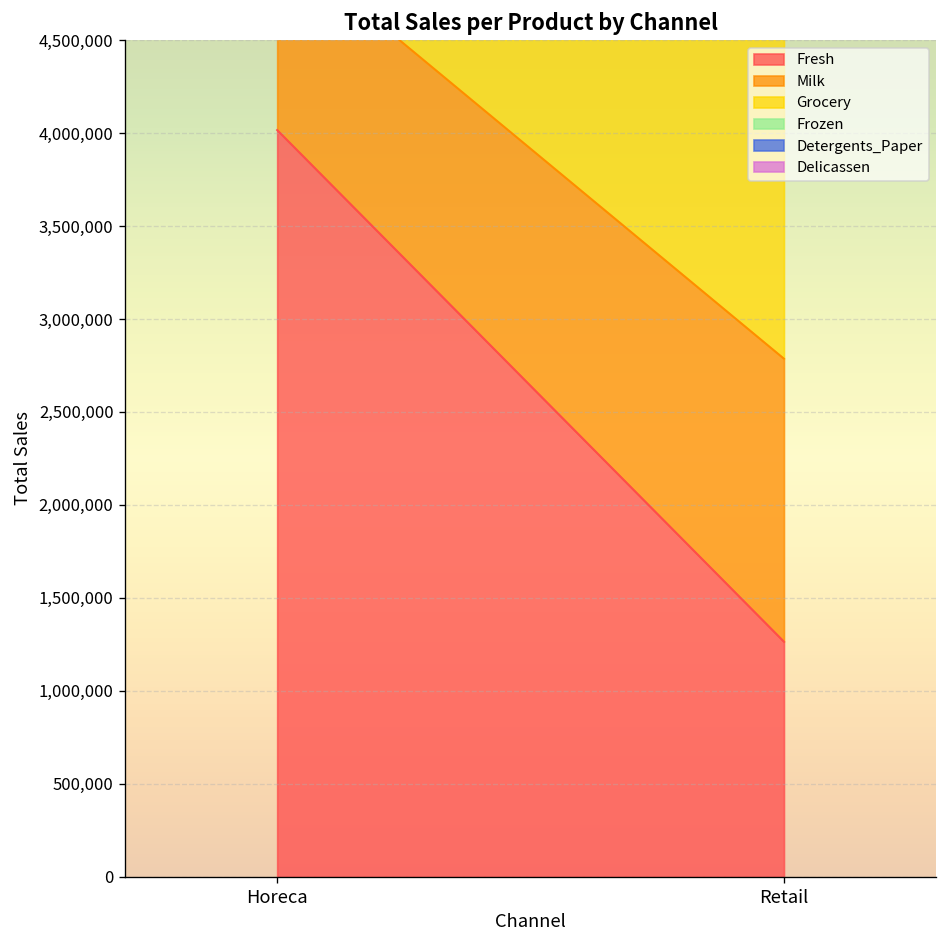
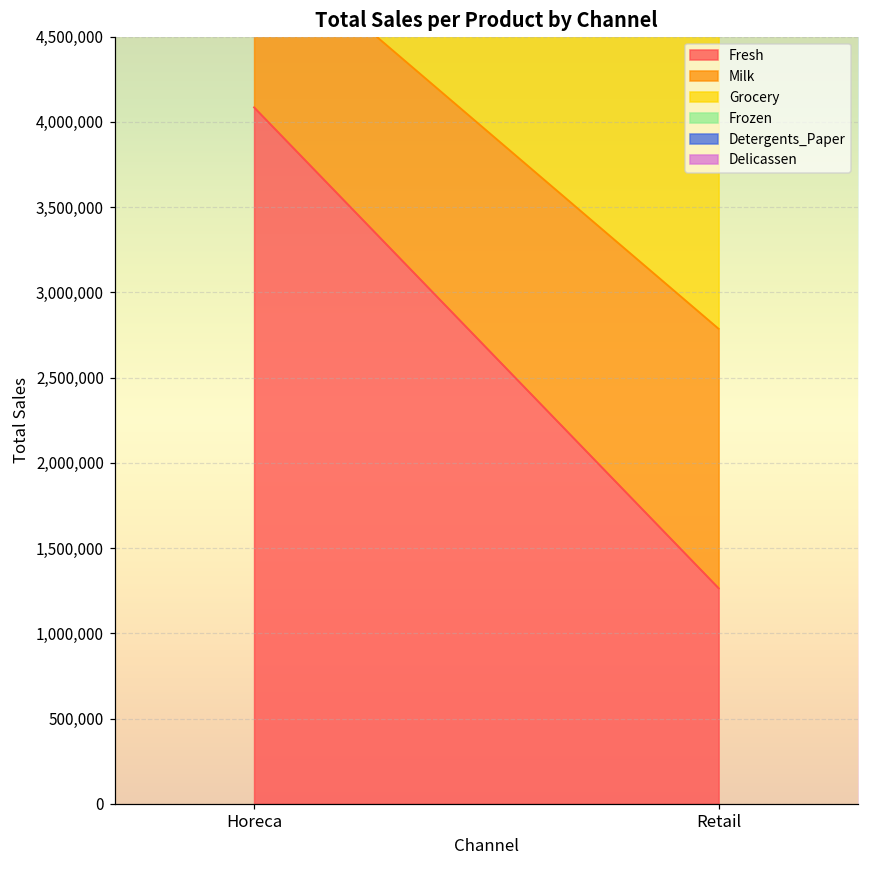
Fresh, Horeca: 4,020,000 -> 4,090,000
